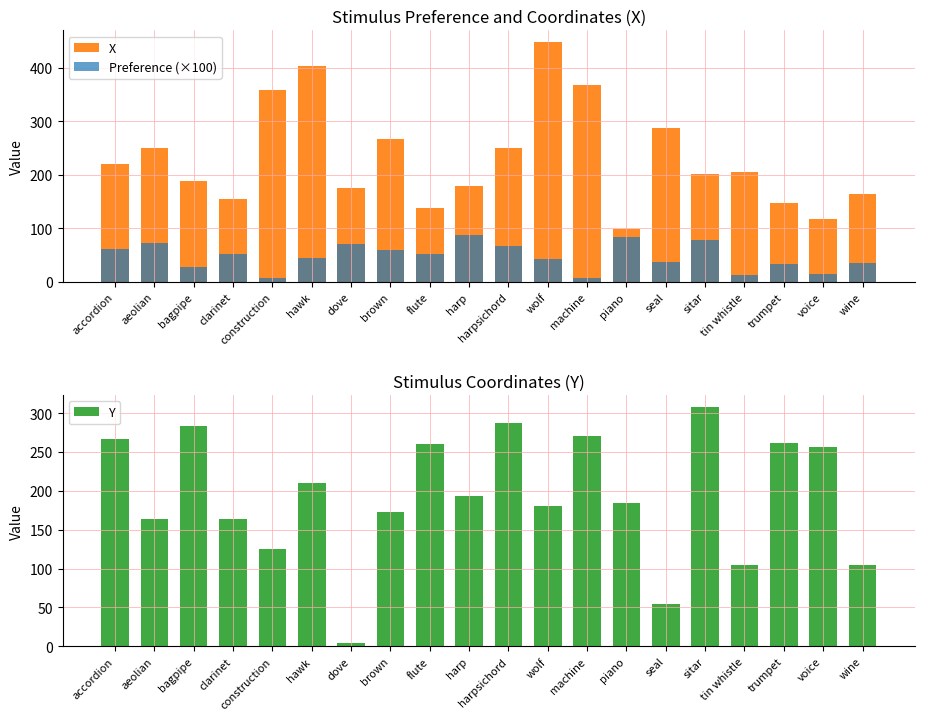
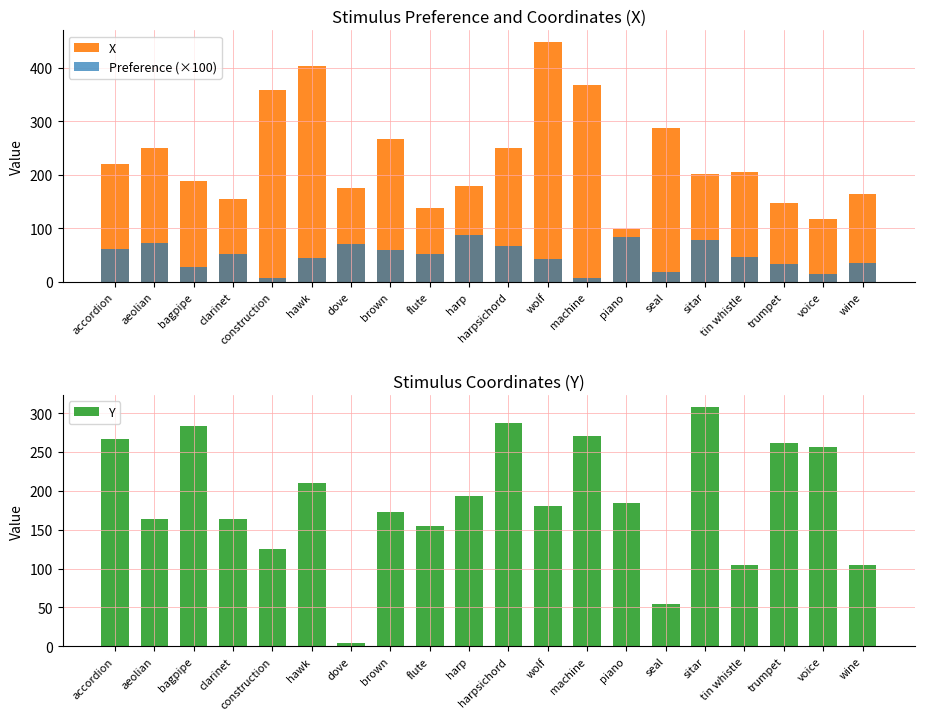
Stimulus Preference and Coordinates (X), Preference (×100), seal: 40 -> 20
Stimulus Preference and Coordinates (X), Preference (×100), tin whistle: 10 -> 50
Stimulus Coordinates (Y), flute: 260 -> 160
